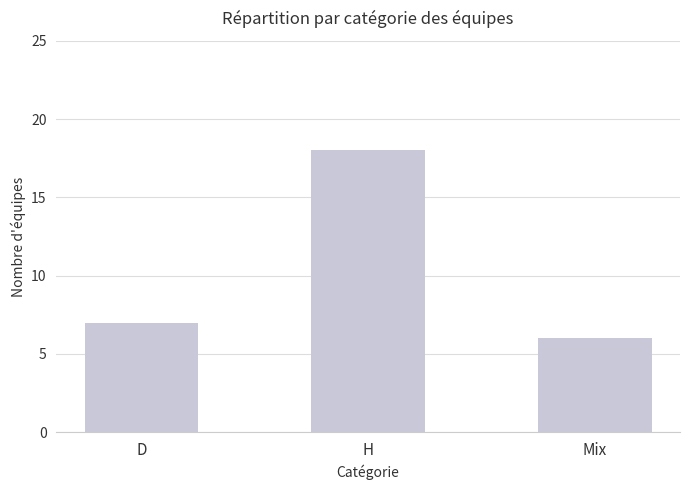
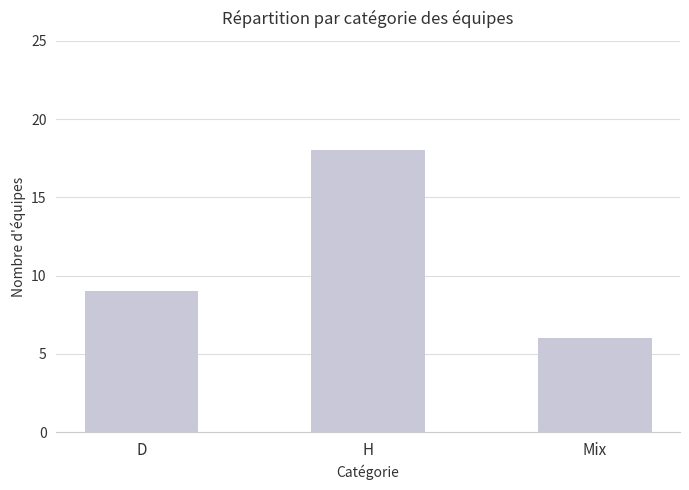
D: 7 -> 9
